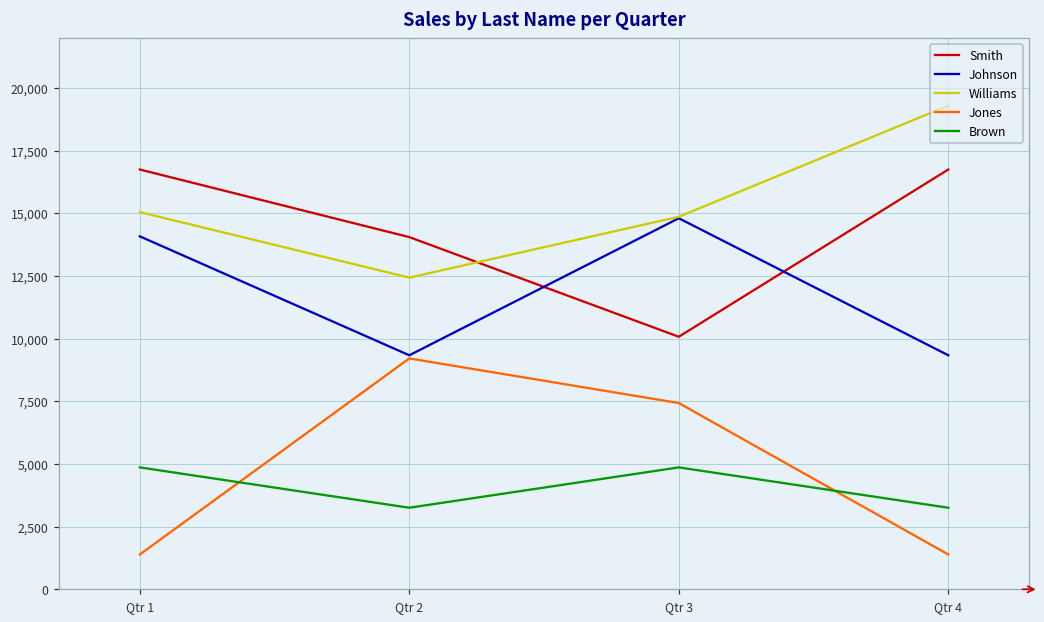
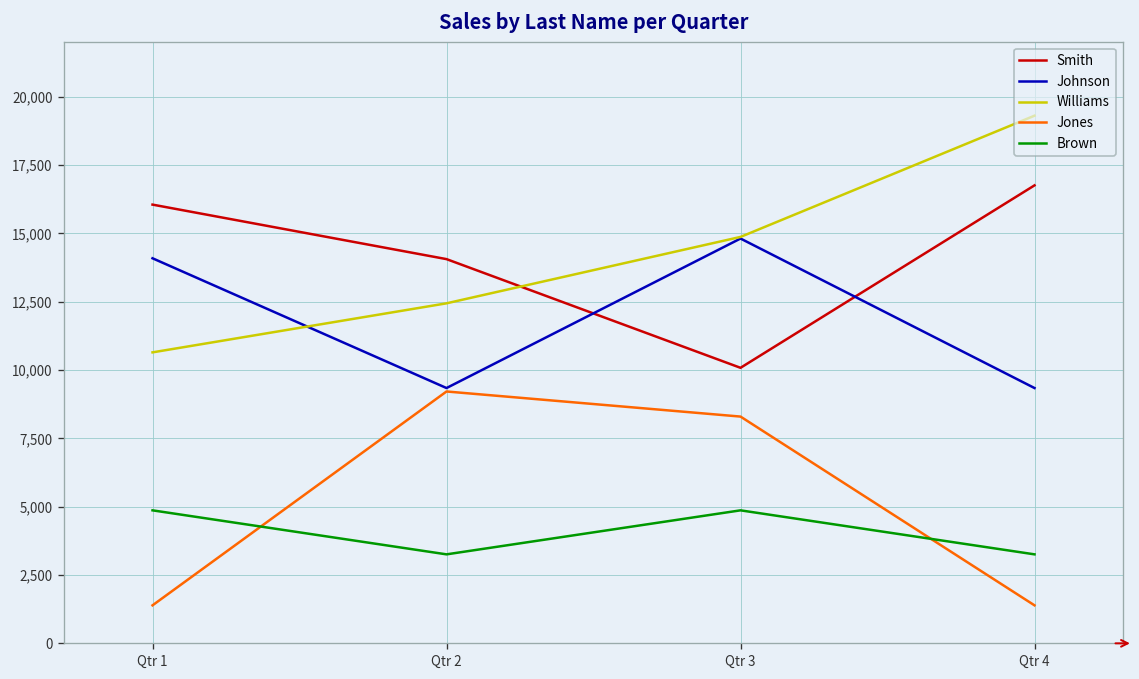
Smith, Qtr 1: 16,800 -> 16,000
Williams, Qtr 1: 15,100 -> 10,600
Jones, Qtr 3: 7,400 -> 8,300
